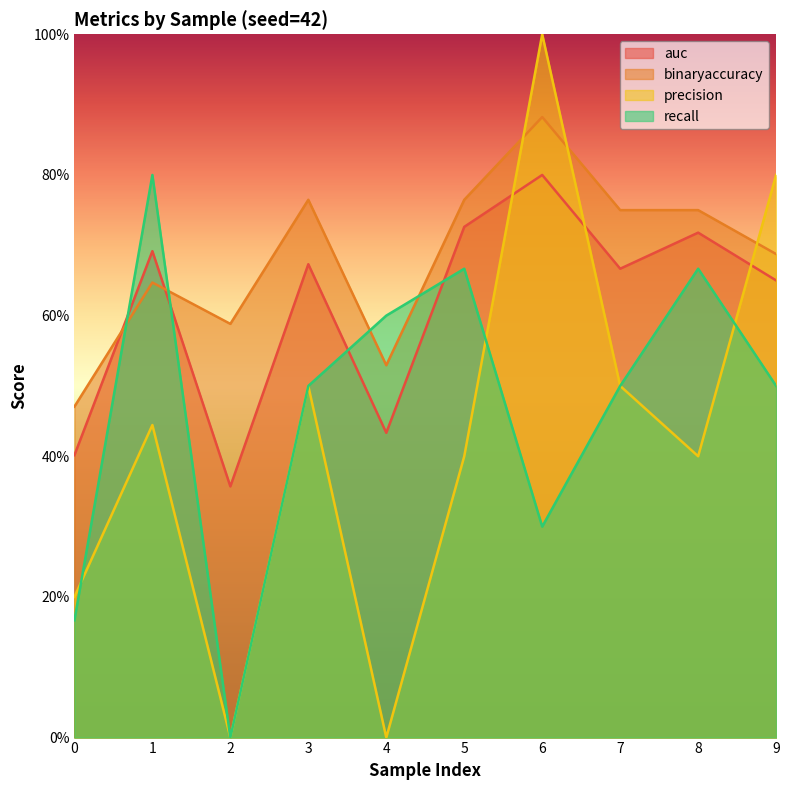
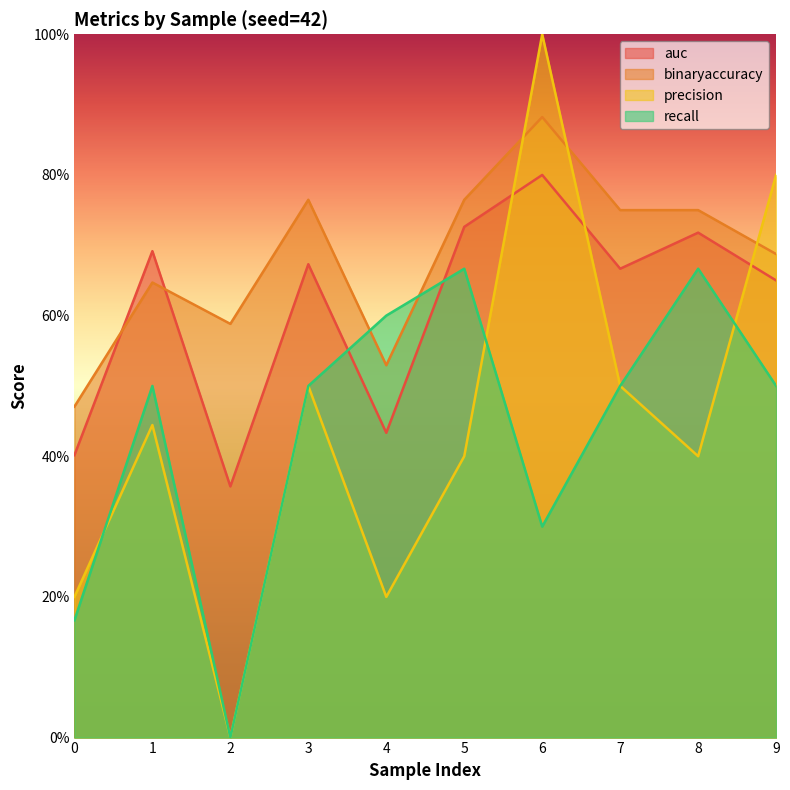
recall, 1: 80% -> 50%
precision, 4: 0% -> 20%
